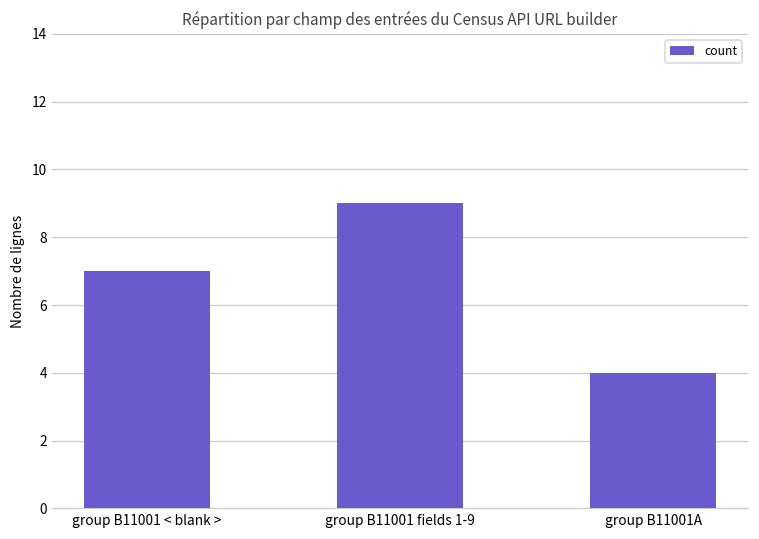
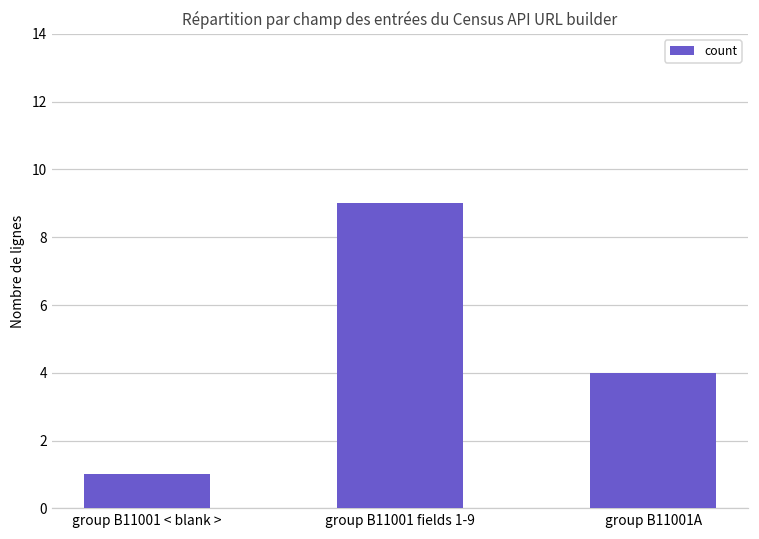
group B11001 < blank >: 7 -> 1
